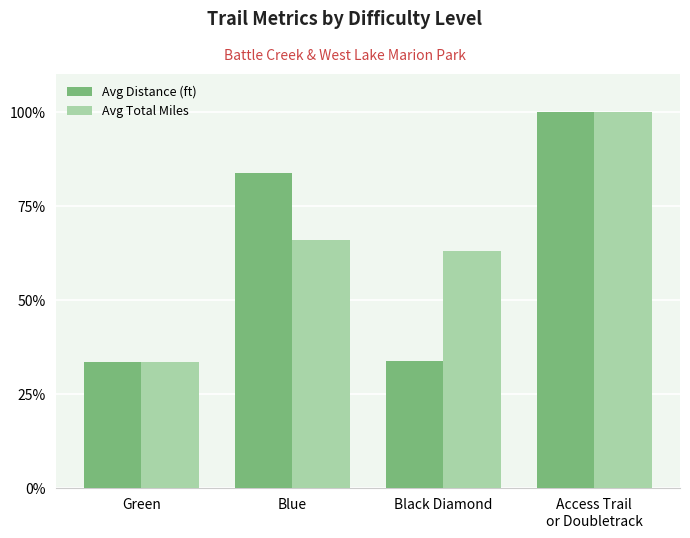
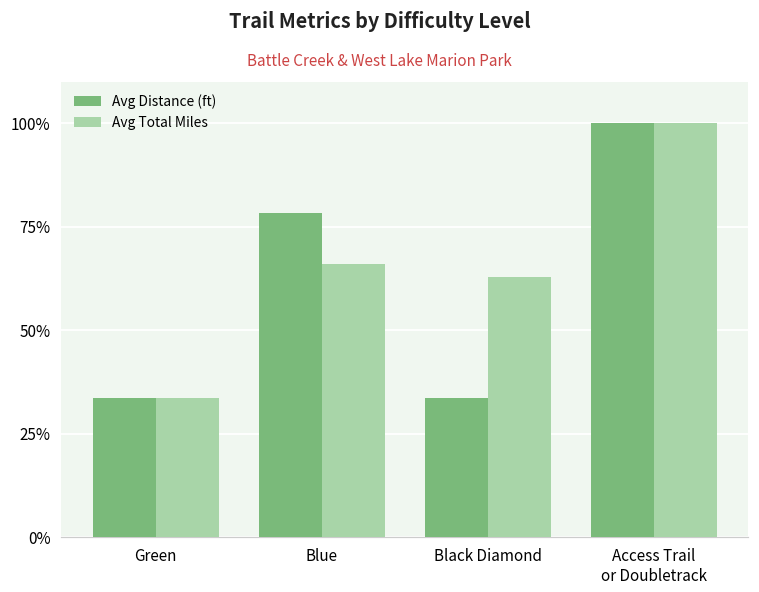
Avg Distance (ft), Blue: 84% -> 78%
